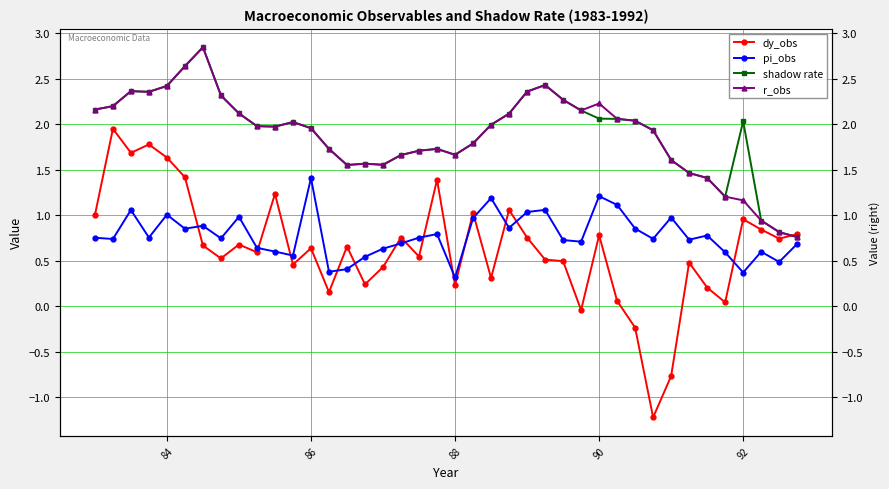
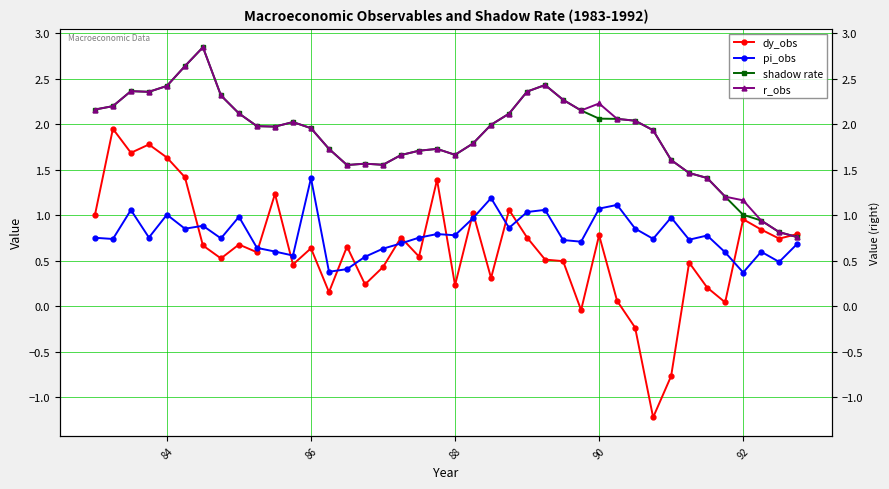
pi_obs, 88: 0.3 -> 0.8
pi_obs, 90: 1.2 -> 1.1
shadow rate, 92: 2.0 -> 1.0
